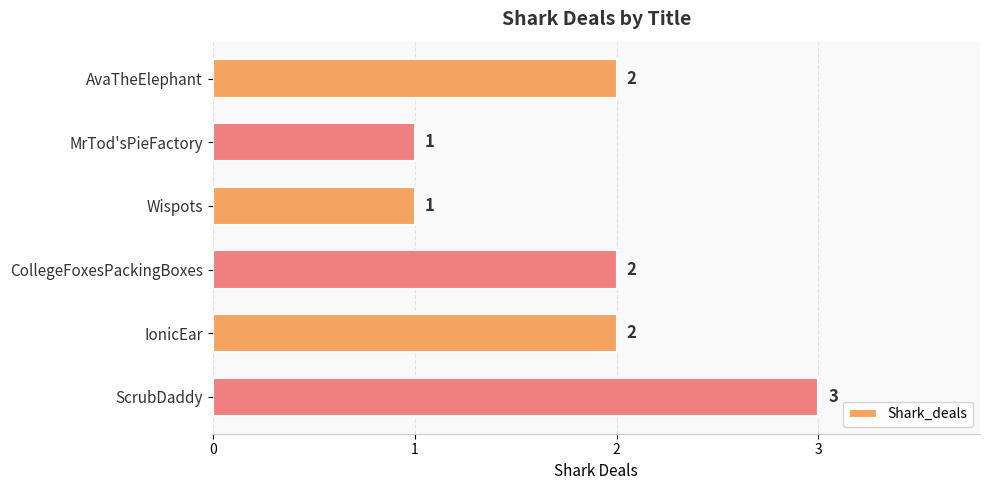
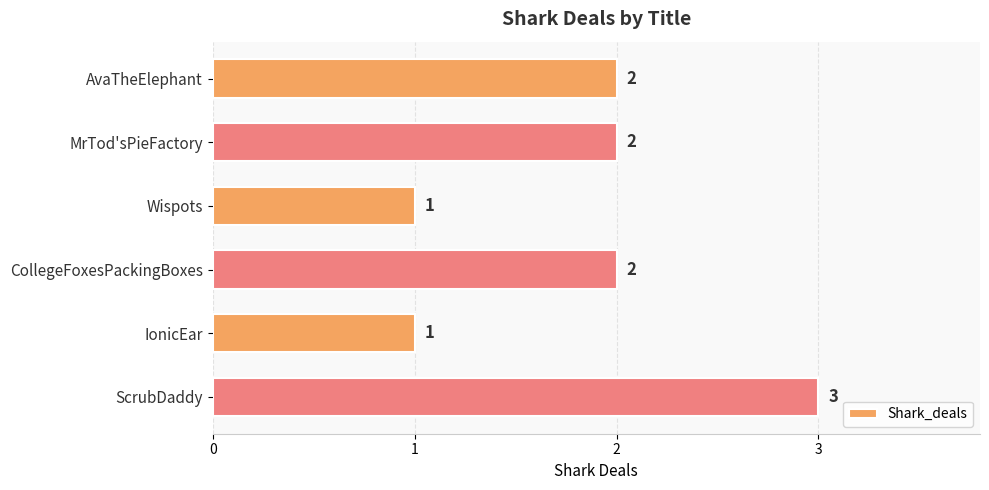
MrTod'sPieFactory: 1 -> 2
IonicEar: 2 -> 1
